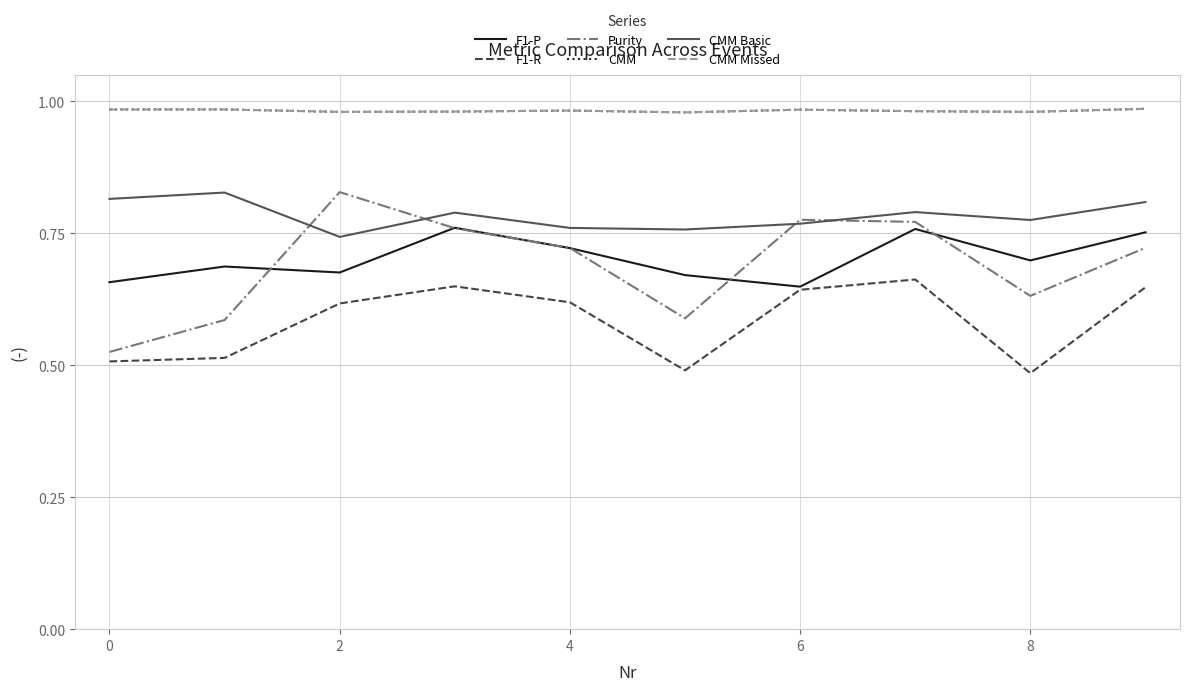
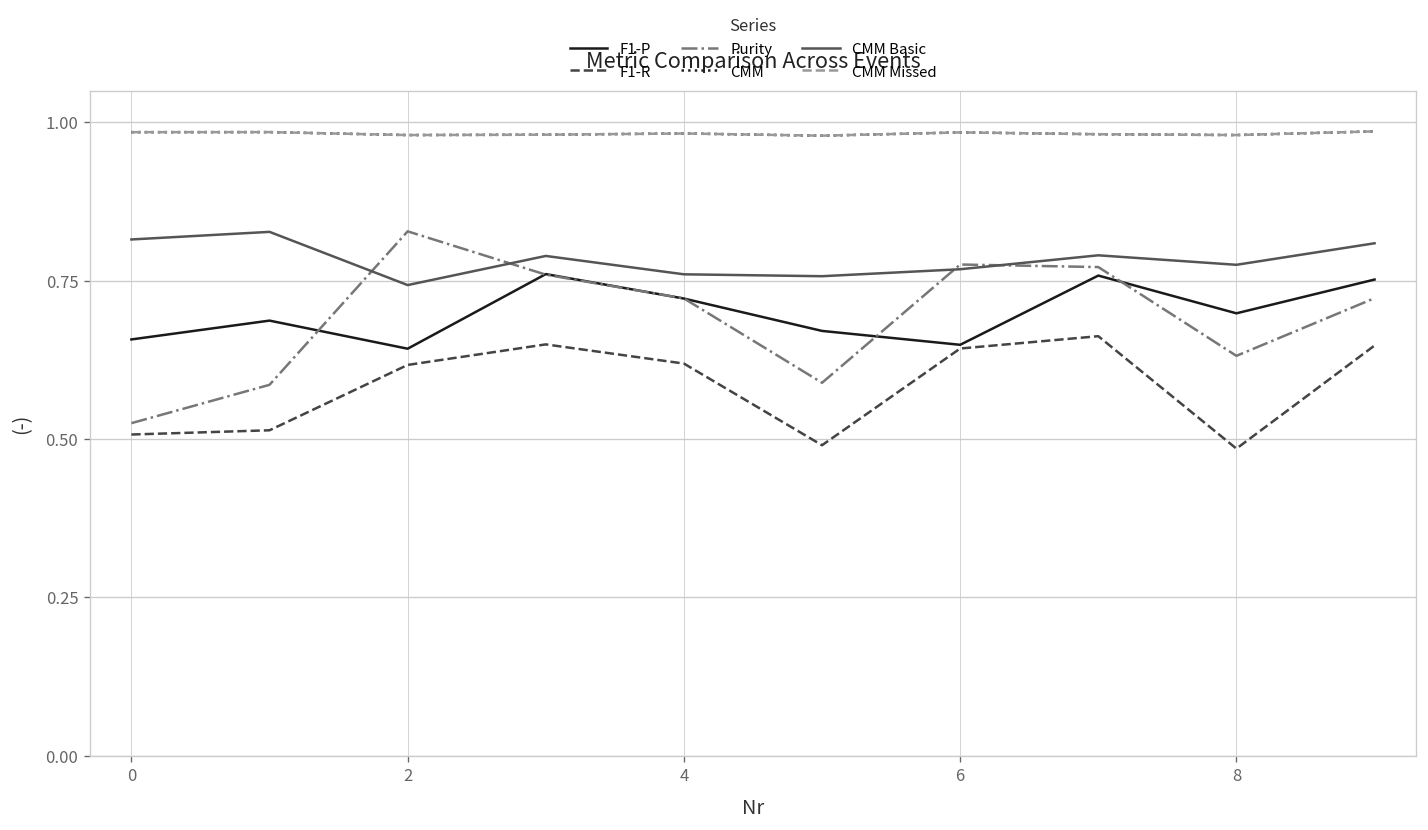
F1-P, 2: 0.68 -> 0.64
